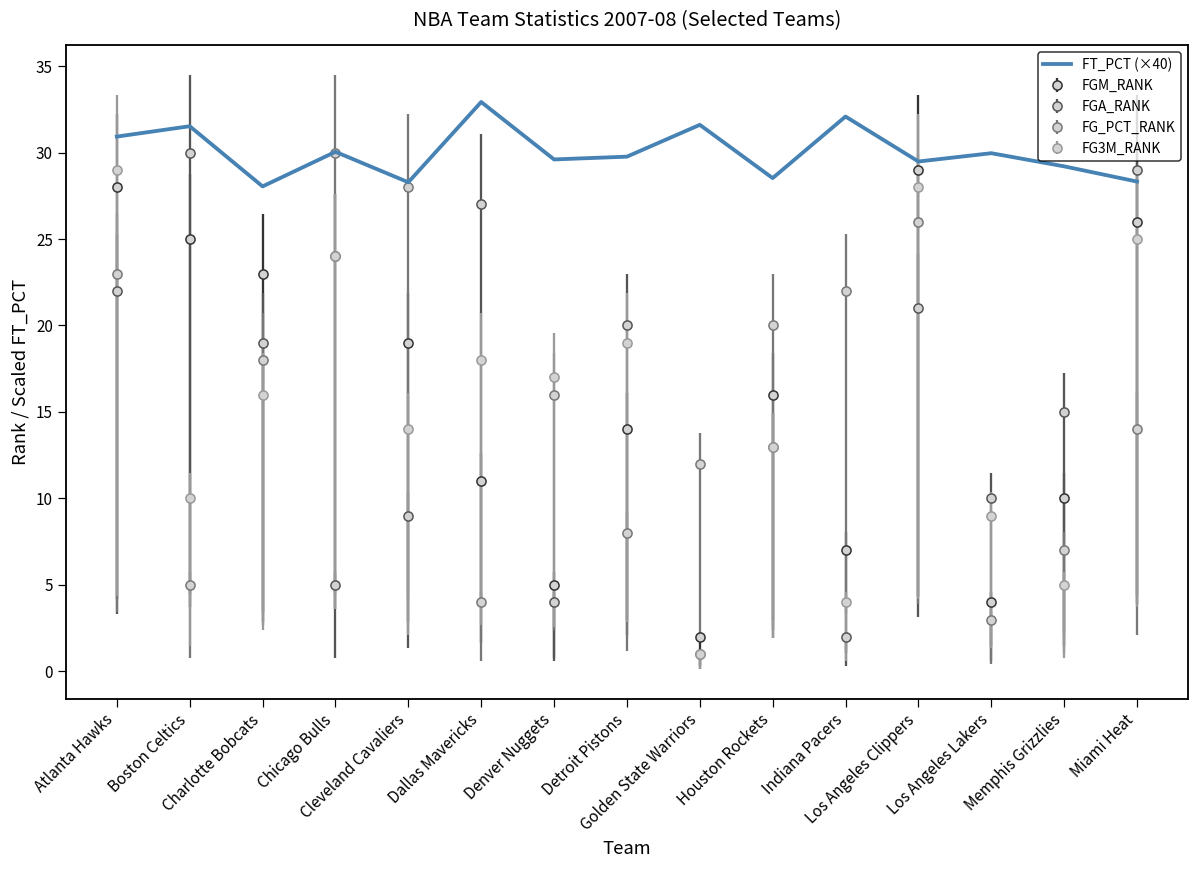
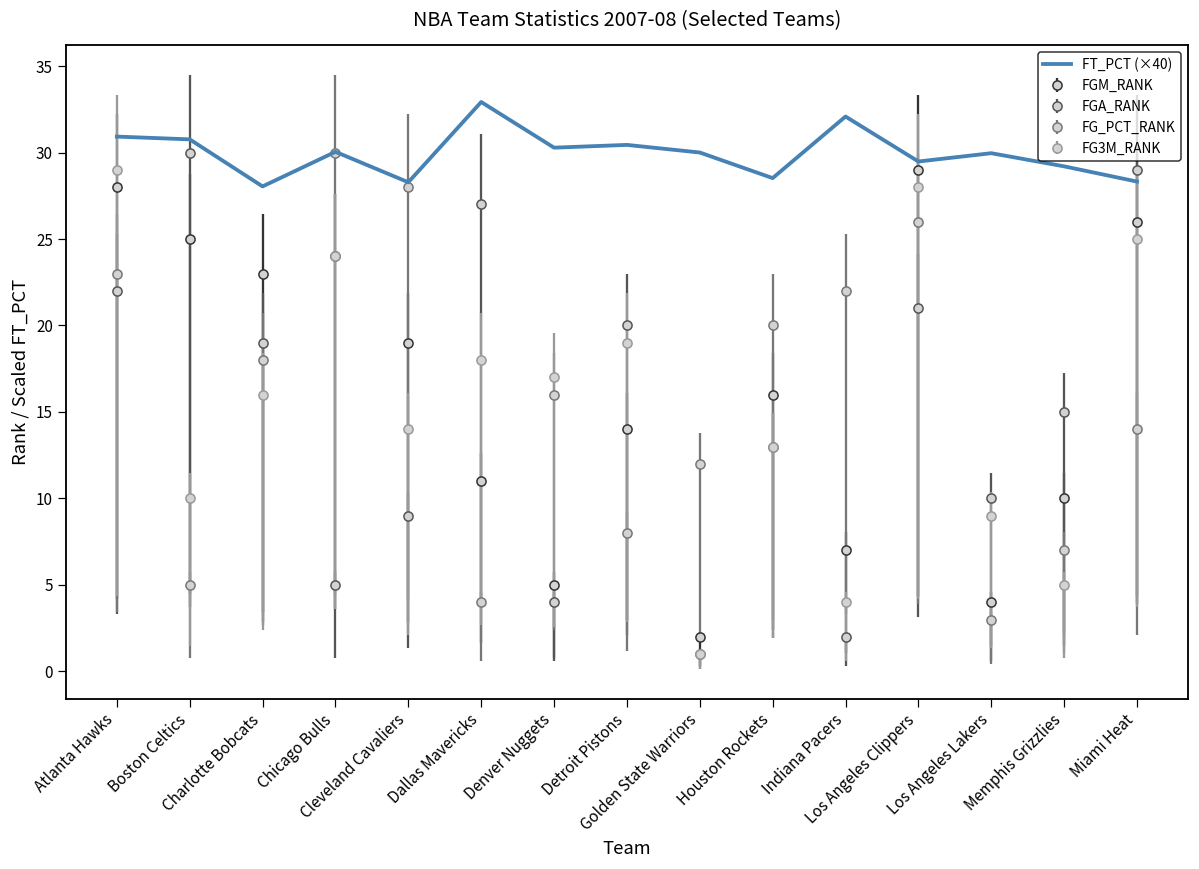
FT_PCT (×40), Boston Celtics: 31.5 -> 30.8
FT_PCT (×40), Denver Nuggets: 29.6 -> 30.3
FT_PCT (×40), Detroit Pistons: 29.8 -> 30.4
FT_PCT (×40), Golden State Warriors: 31.6 -> 30.0
